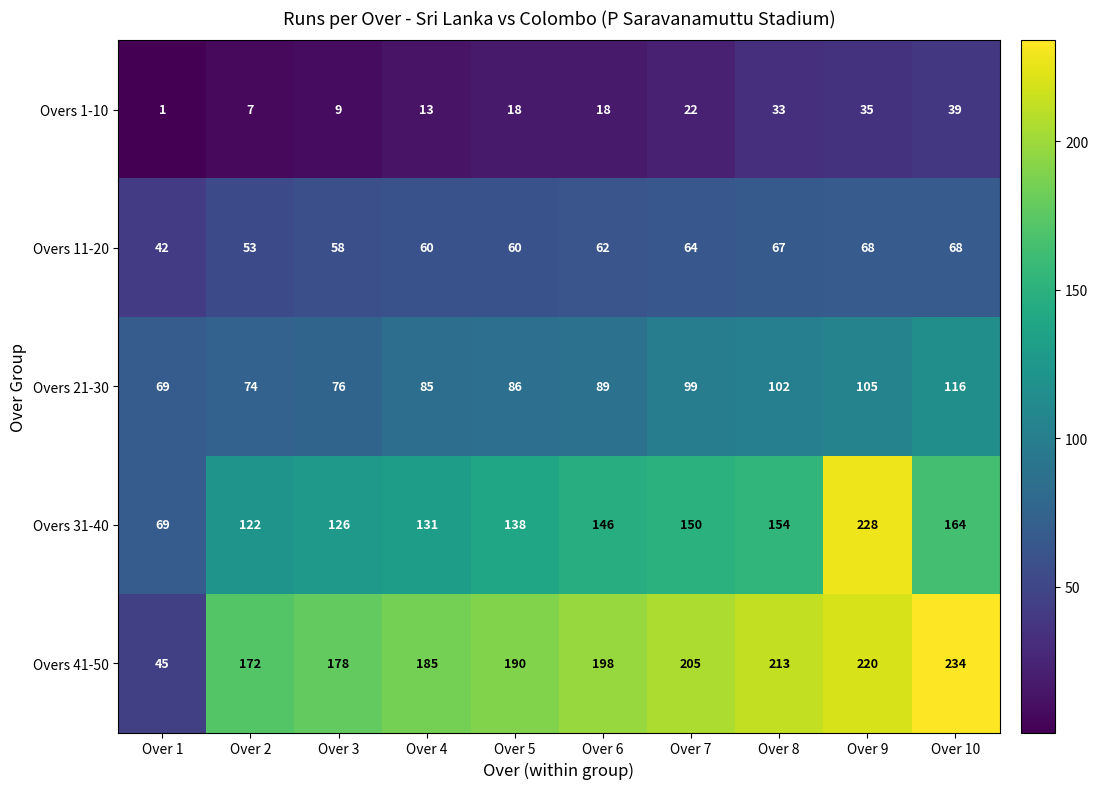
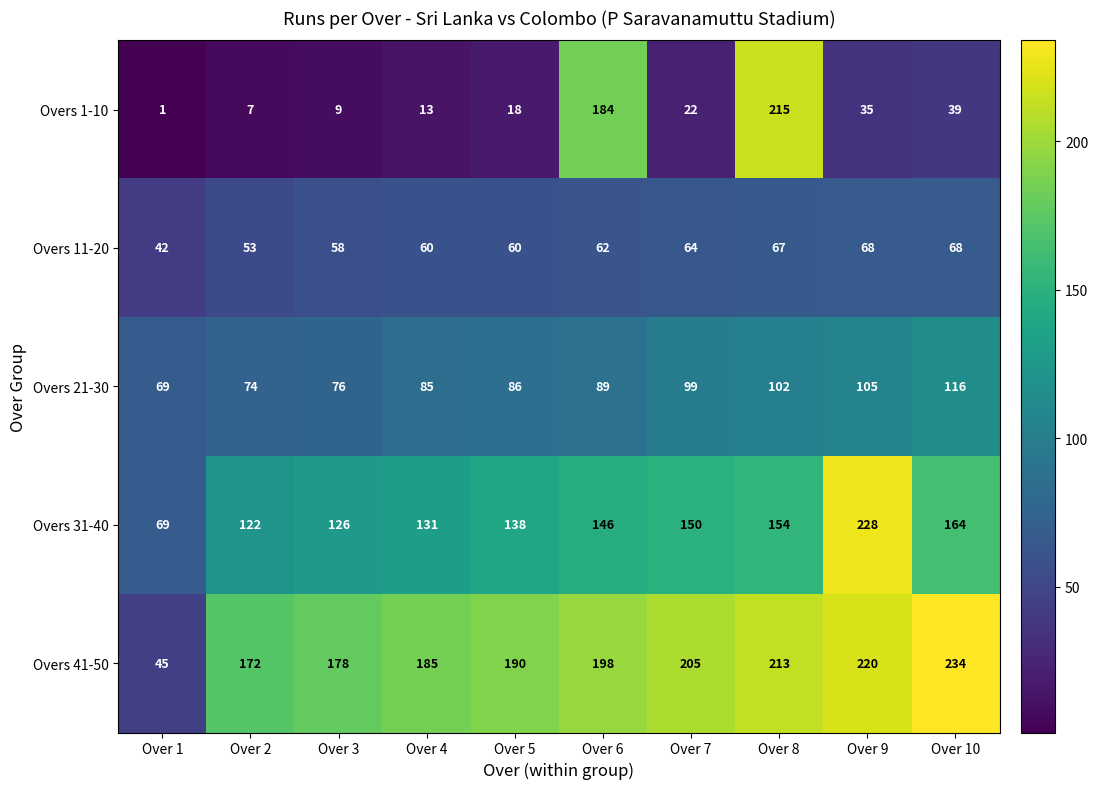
Overs 1-10, Over 6: 18 -> 184
Overs 1-10, Over 8: 33 -> 215
